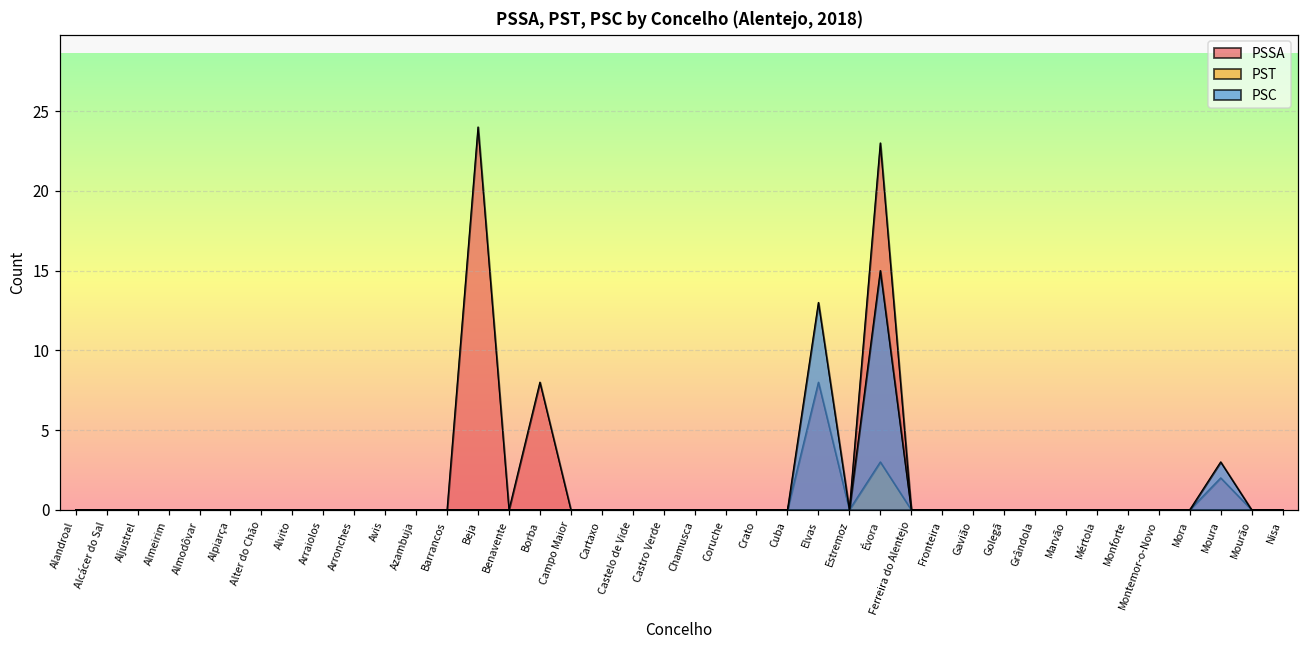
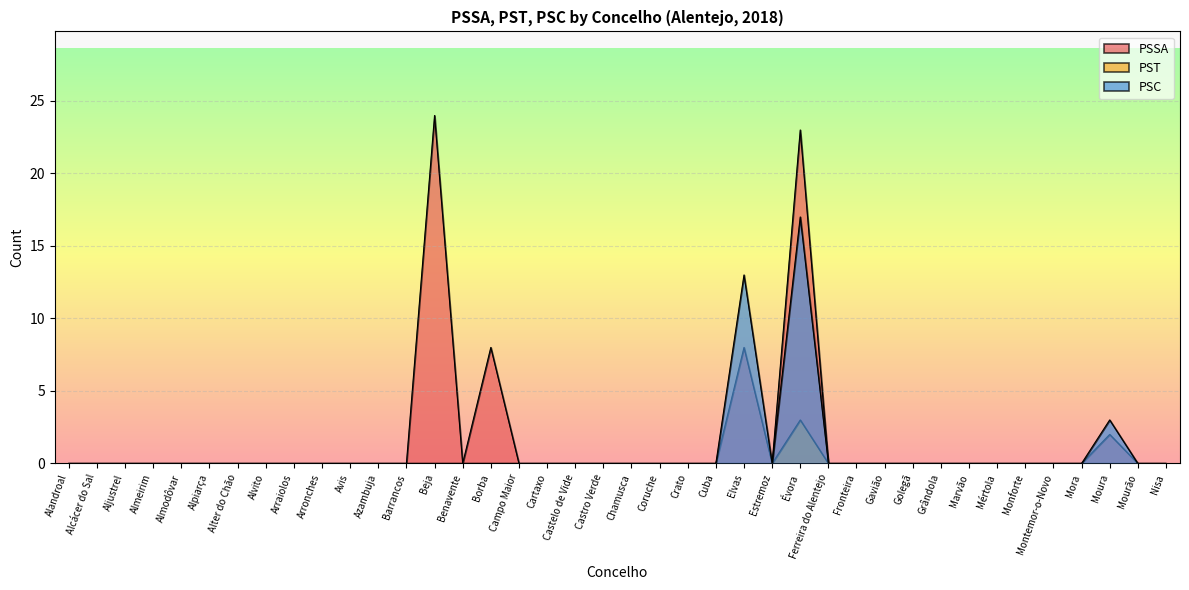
PSC, Évora: 15 -> 17
